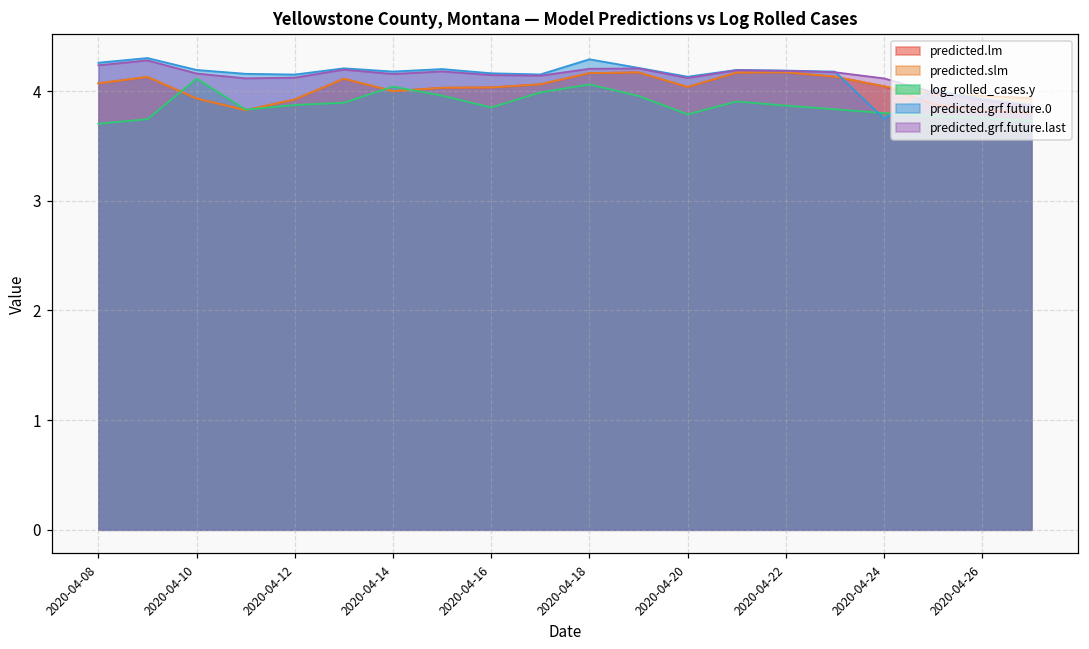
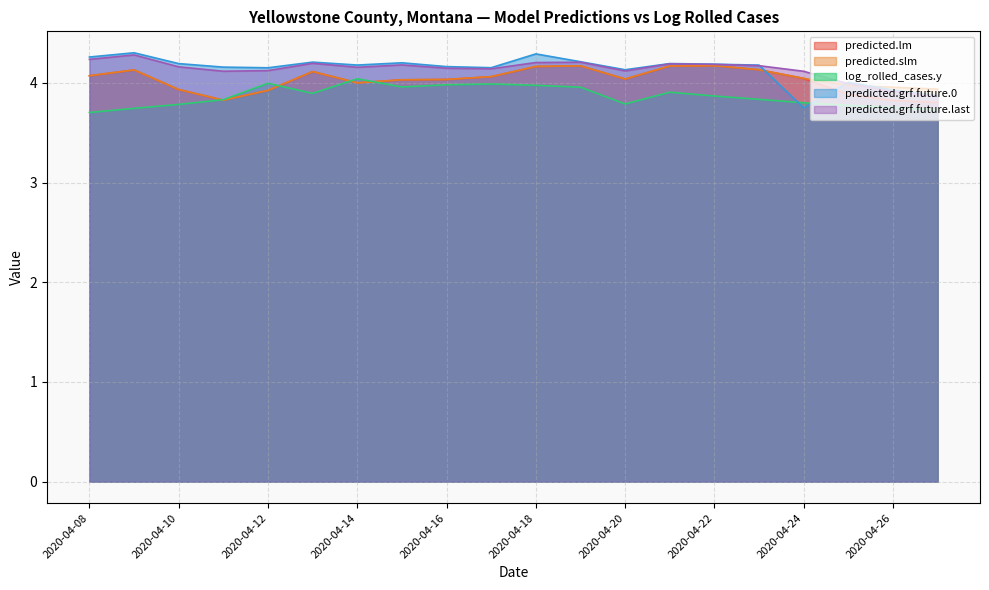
log_rolled_cases.y, 2020-04-10: 4.1 -> 3.8
log_rolled_cases.y, 2020-04-12: 3.9 -> 4.0
log_rolled_cases.y, 2020-04-16: 3.9 -> 4.0
log_rolled_cases.y, 2020-04-18: 4.1 -> 4.0
